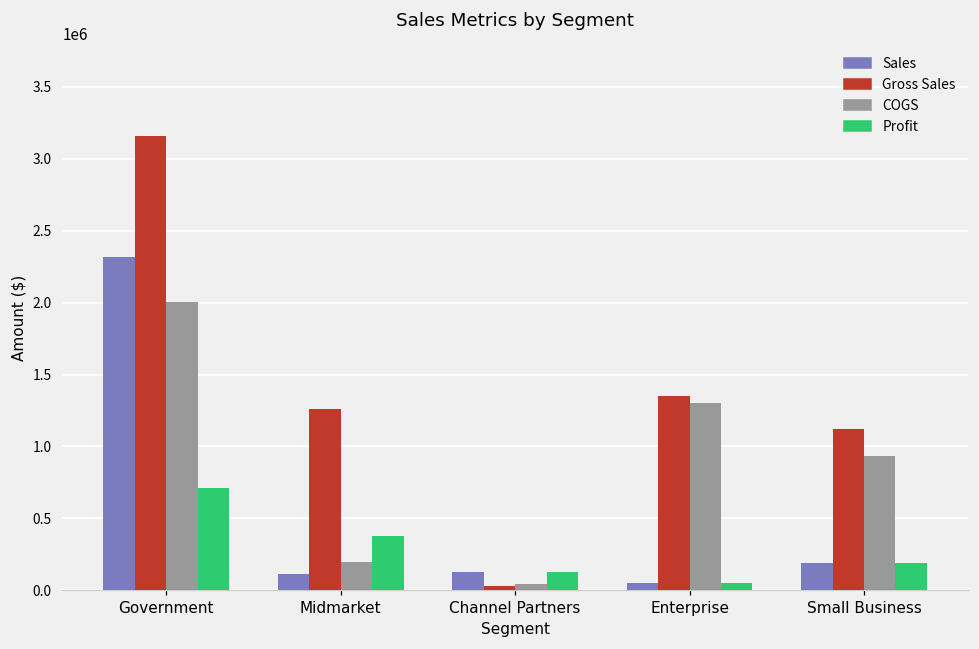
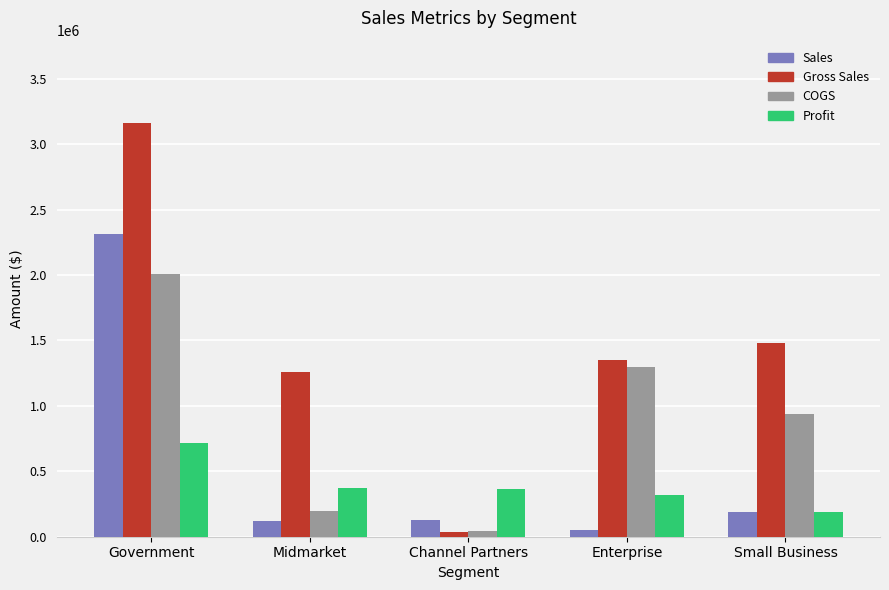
Profit, Channel Partners: 130000 -> 360000
Profit, Enterprise: 50000 -> 320000
Gross Sales, Small Business: 1120000 -> 1480000
